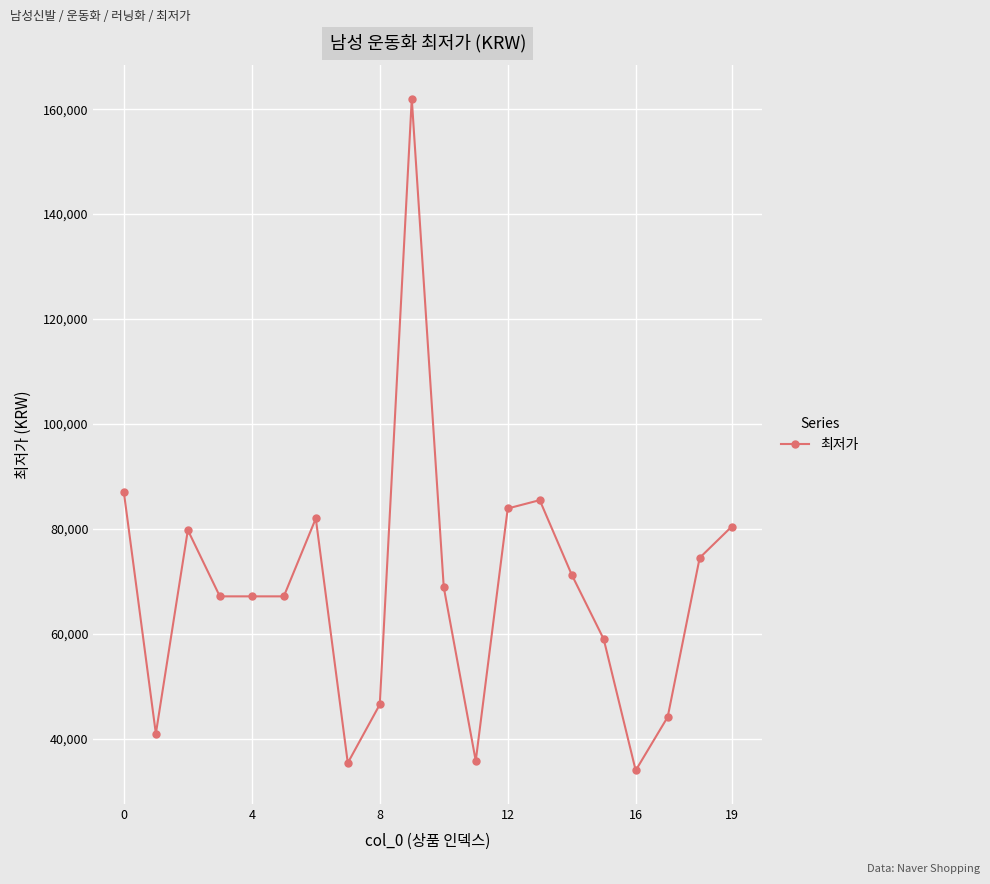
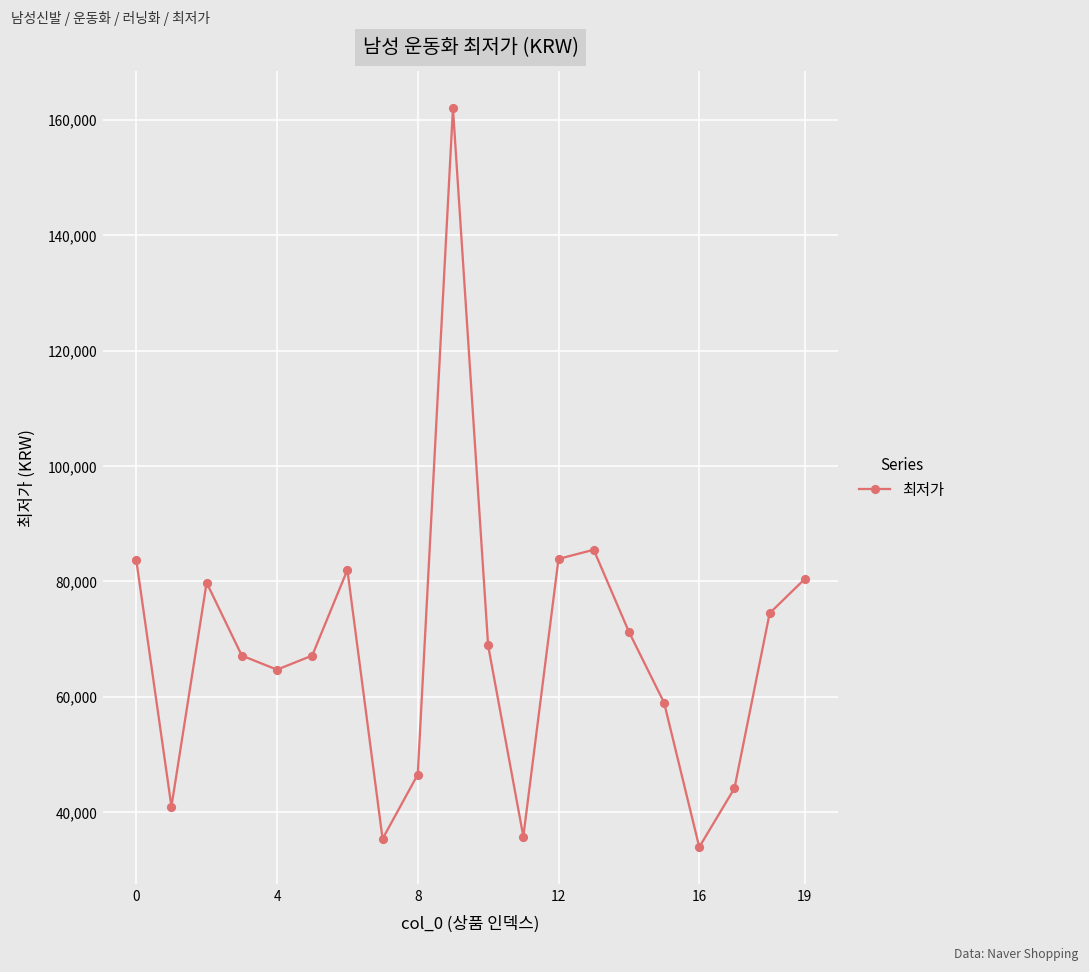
0: 87,000 -> 84,000
4: 67,000 -> 65,000
